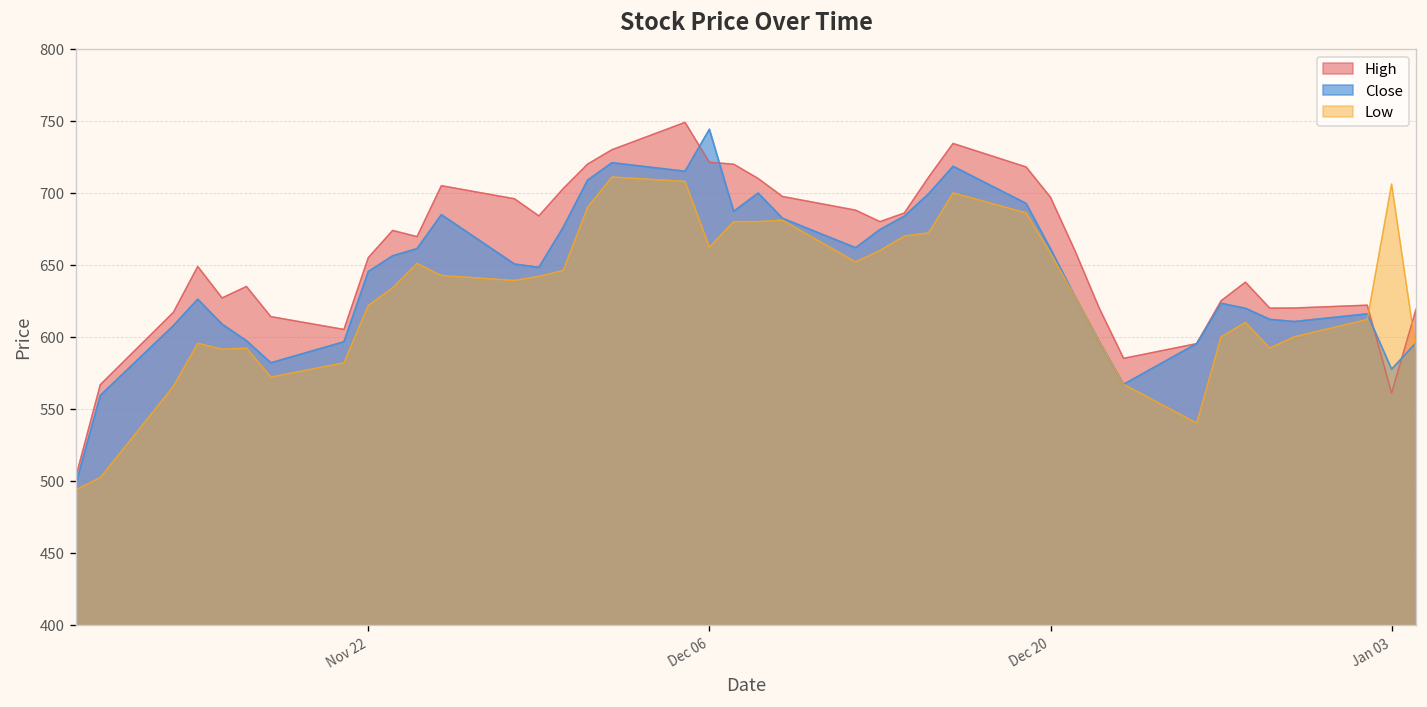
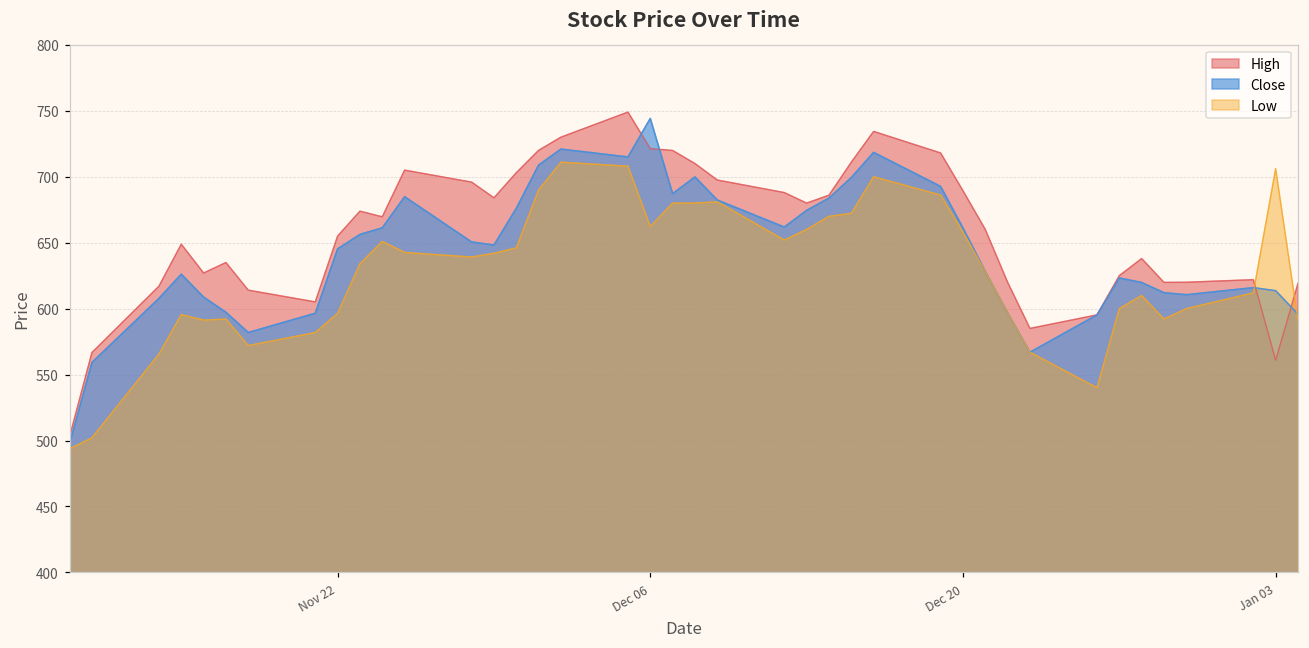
Low, Nov 22: 622 -> 597
High, Dec 20: 697 -> 689
Close, Jan 03: 577 -> 614
